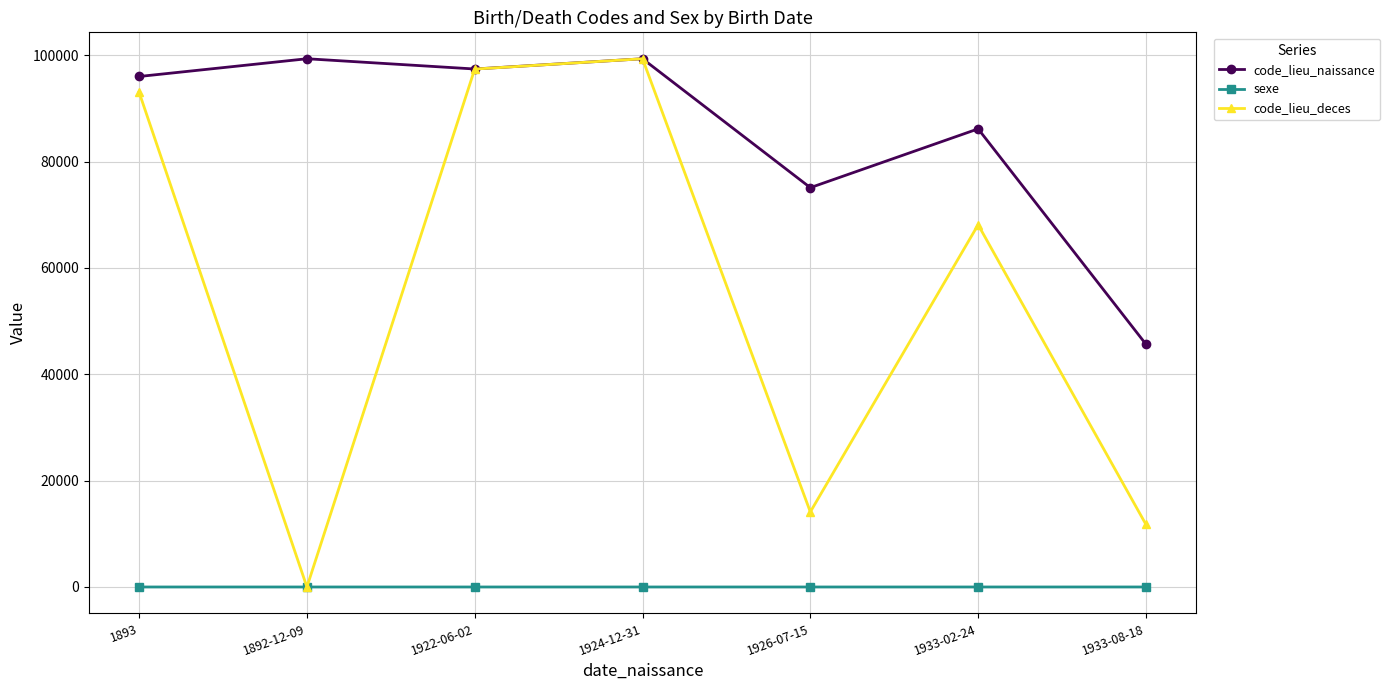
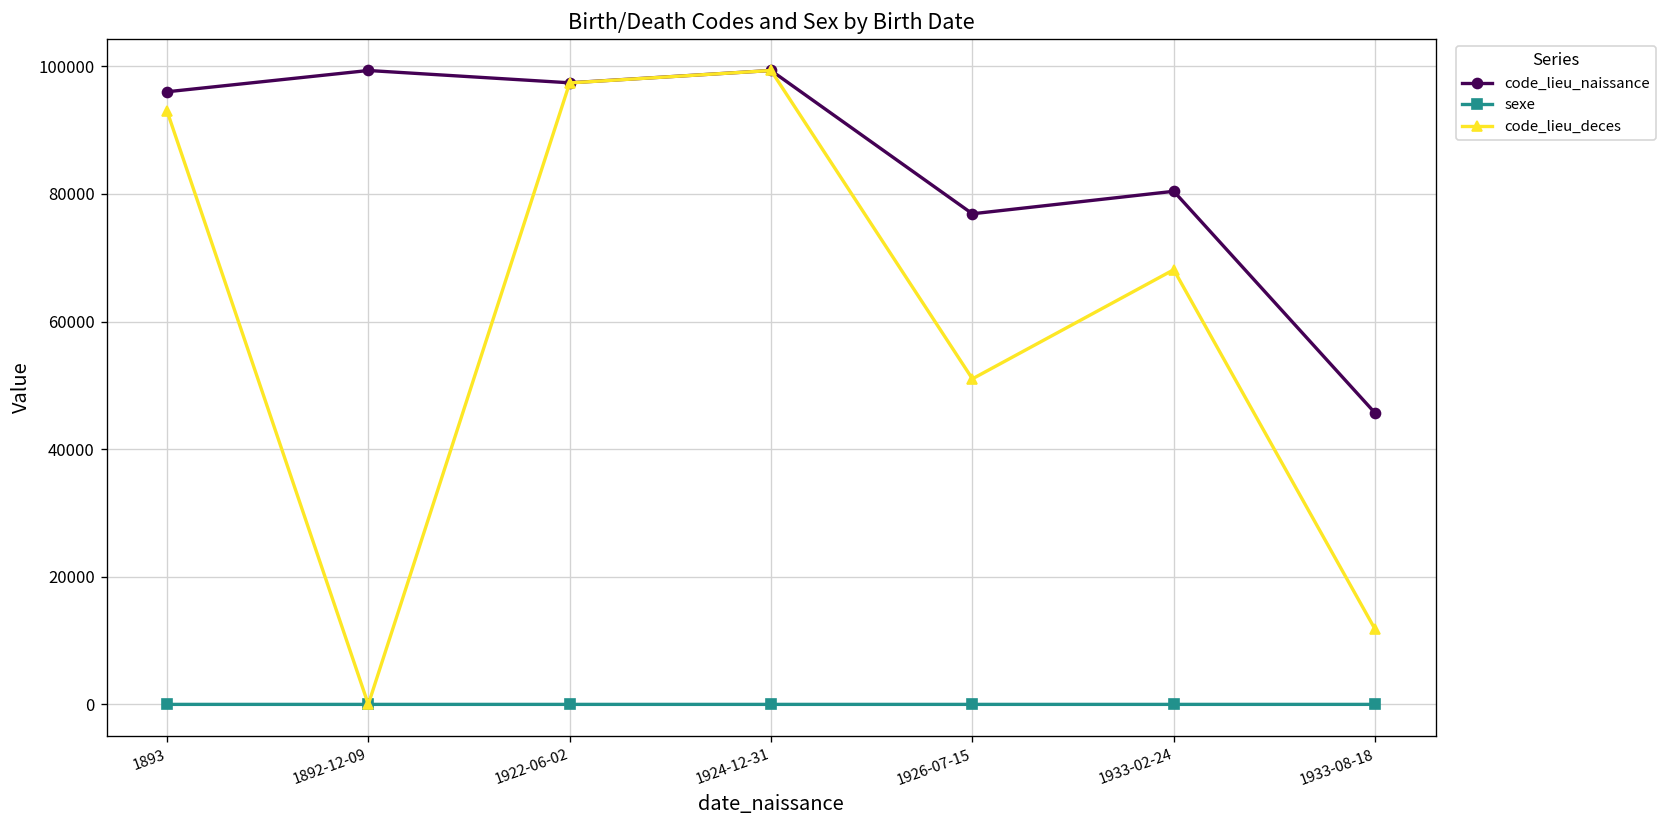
code_lieu_naissance, 1926-07-15: 75000 -> 77000
code_lieu_deces, 1926-07-15: 14000 -> 51000
code_lieu_naissance, 1933-02-24: 86000 -> 80000
